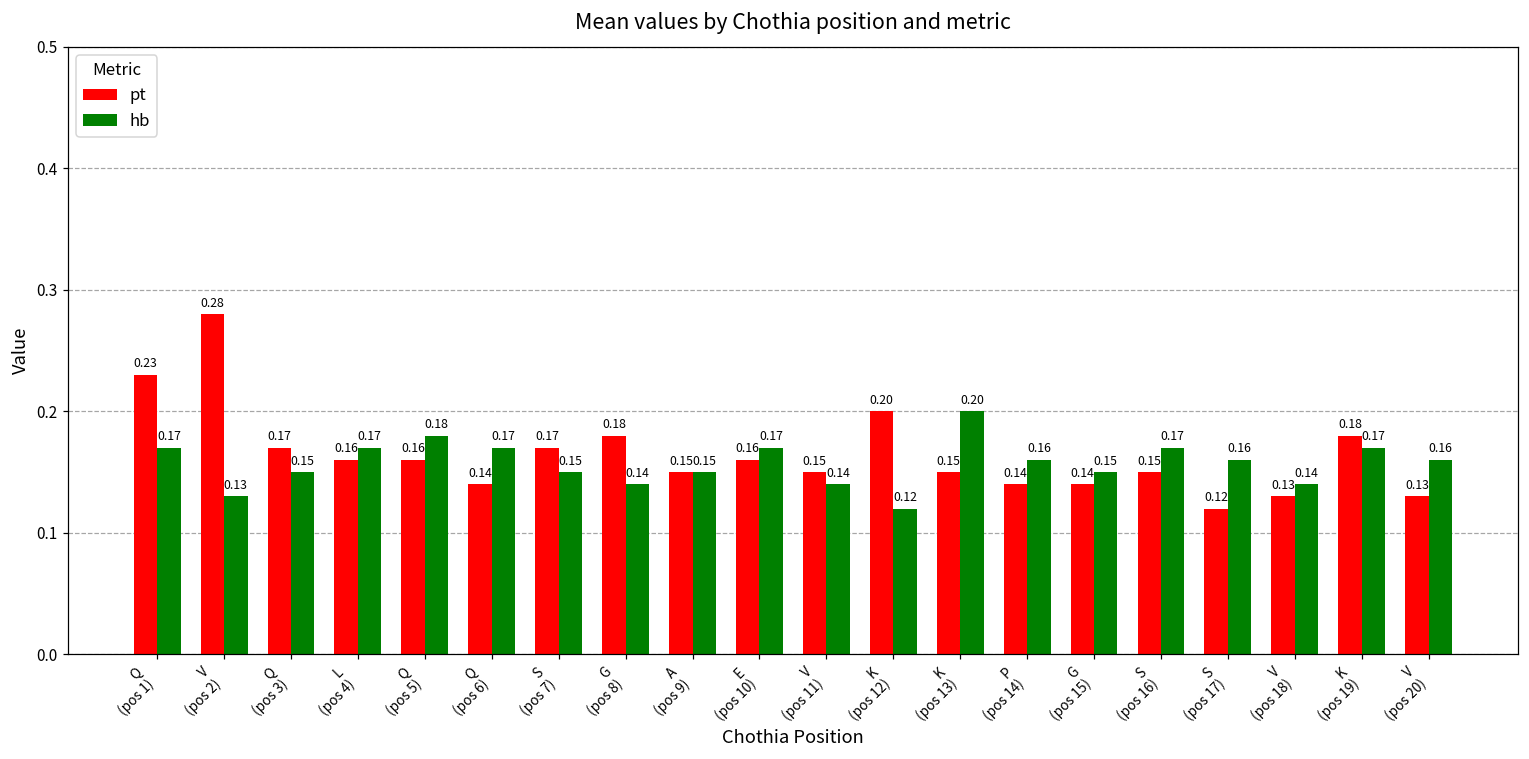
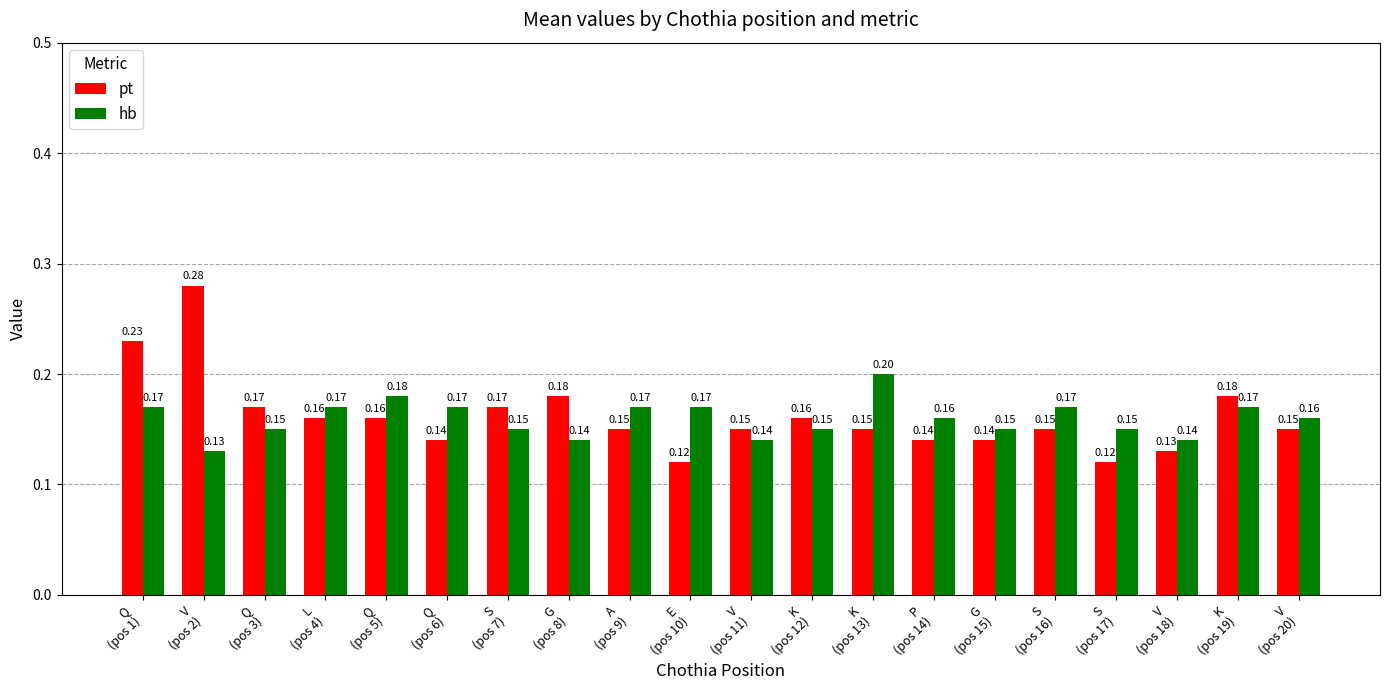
hb, A (pos 9): 0.15 -> 0.17
pt, E (pos 10): 0.16 -> 0.12
pt, K (pos 12): 0.20 -> 0.16
hb, K (pos 12): 0.12 -> 0.15
hb, S (pos 17): 0.16 -> 0.15
pt, V (pos 20): 0.13 -> 0.15
